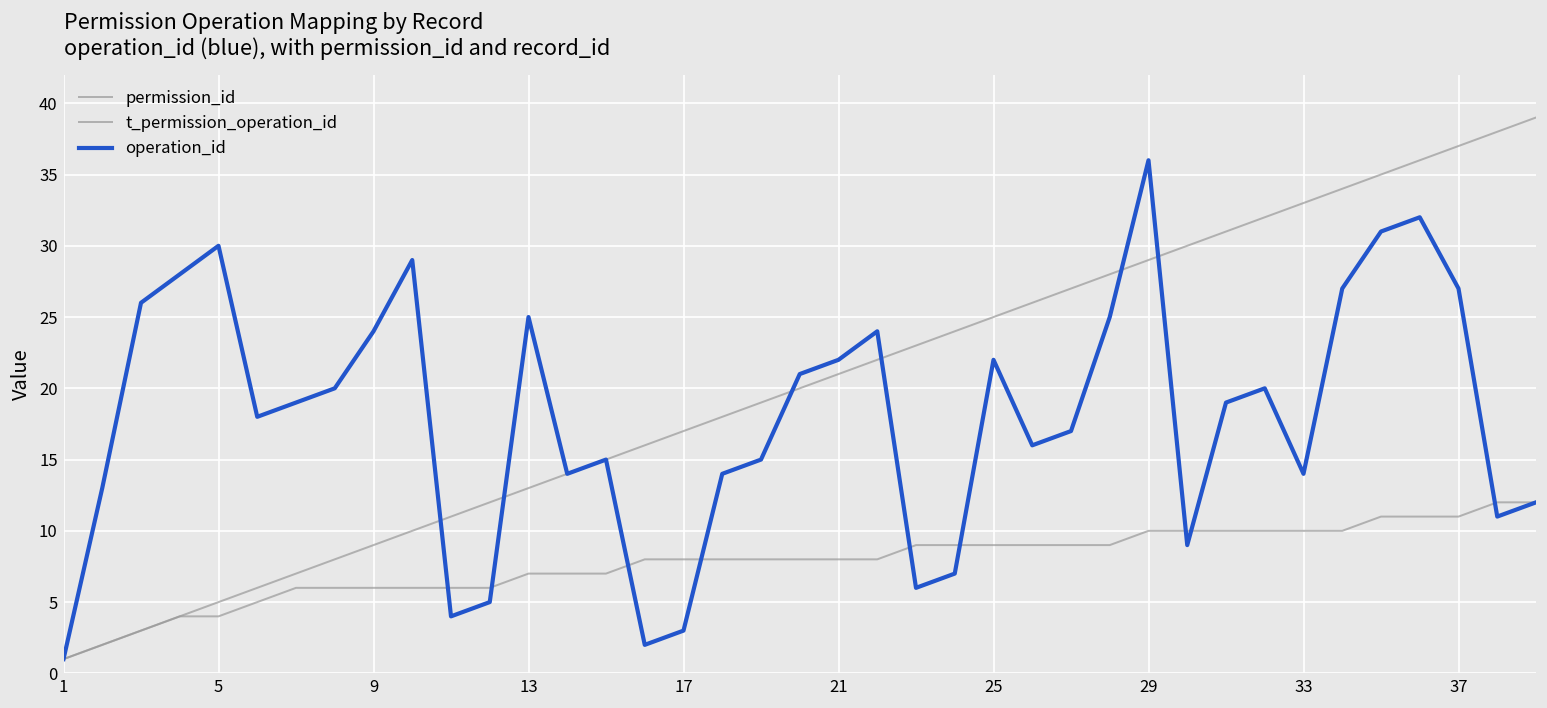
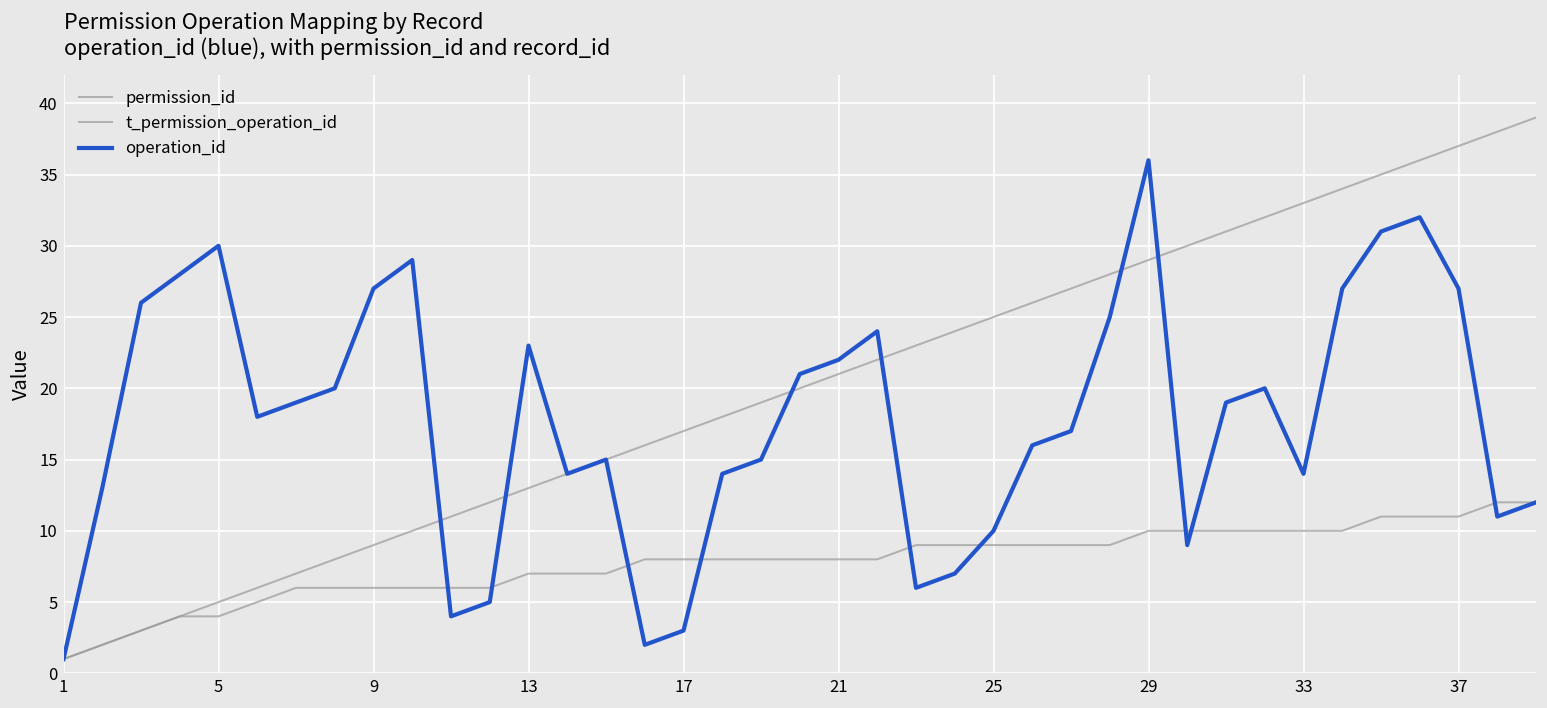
operation_id, 9: 24 -> 27
operation_id, 13: 25 -> 23
operation_id, 25: 22 -> 10
